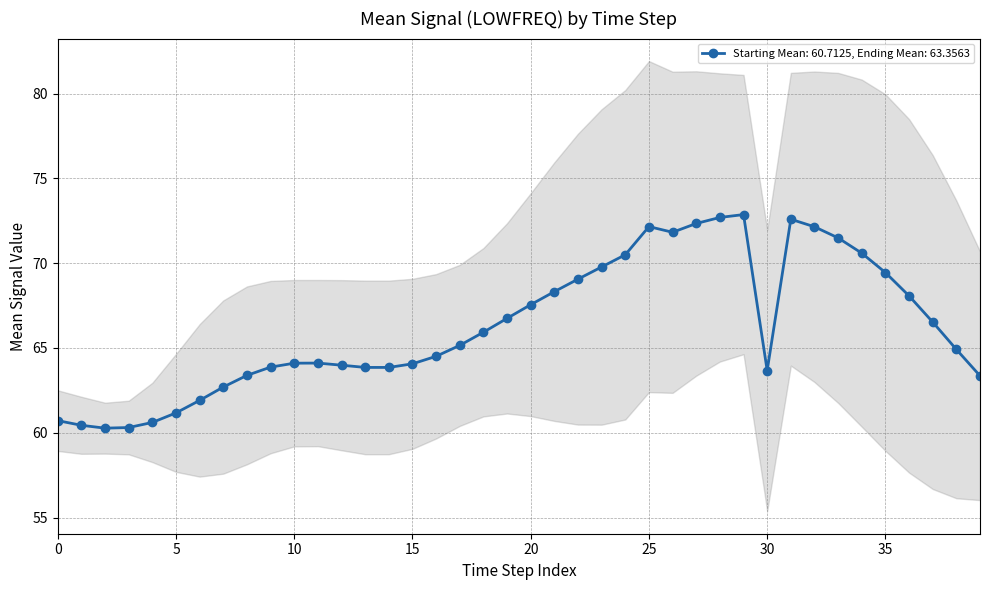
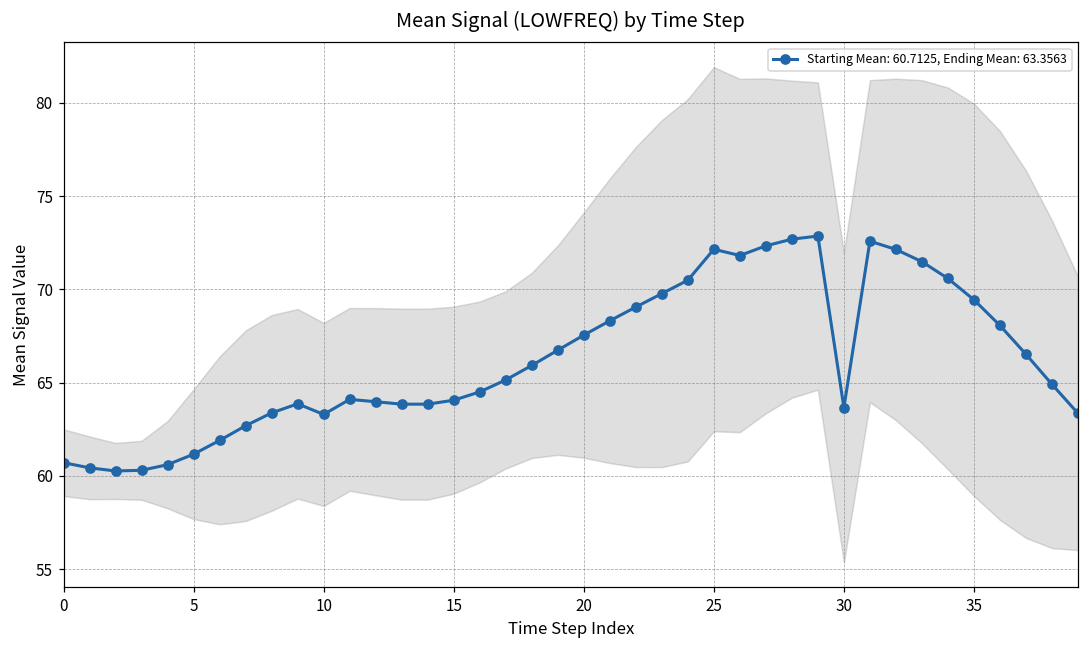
Starting Mean: 60.7125, Ending Mean: 63.3563, 10: 64.1 -> 63.3
